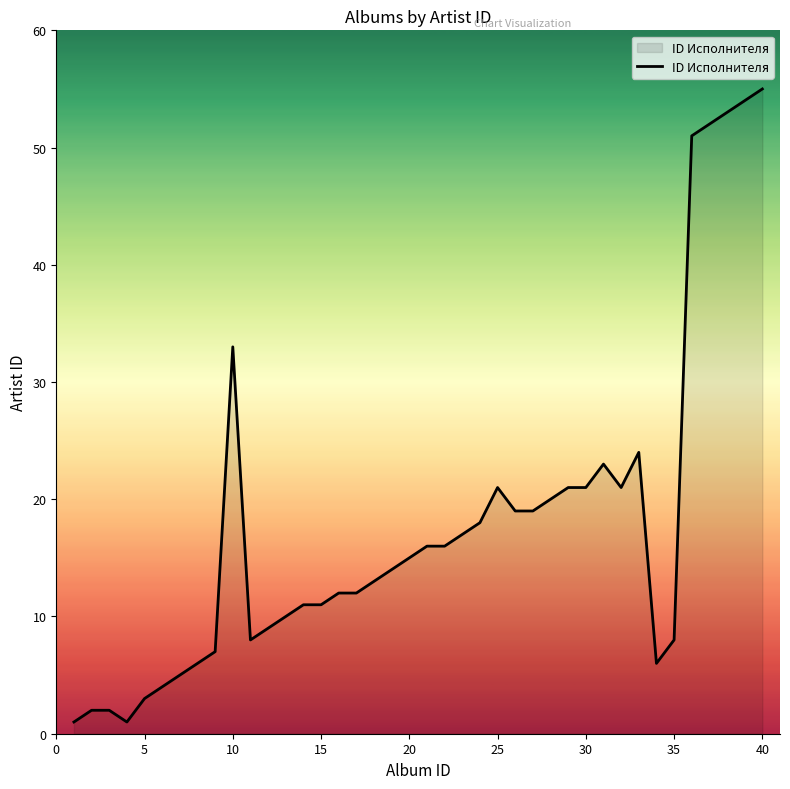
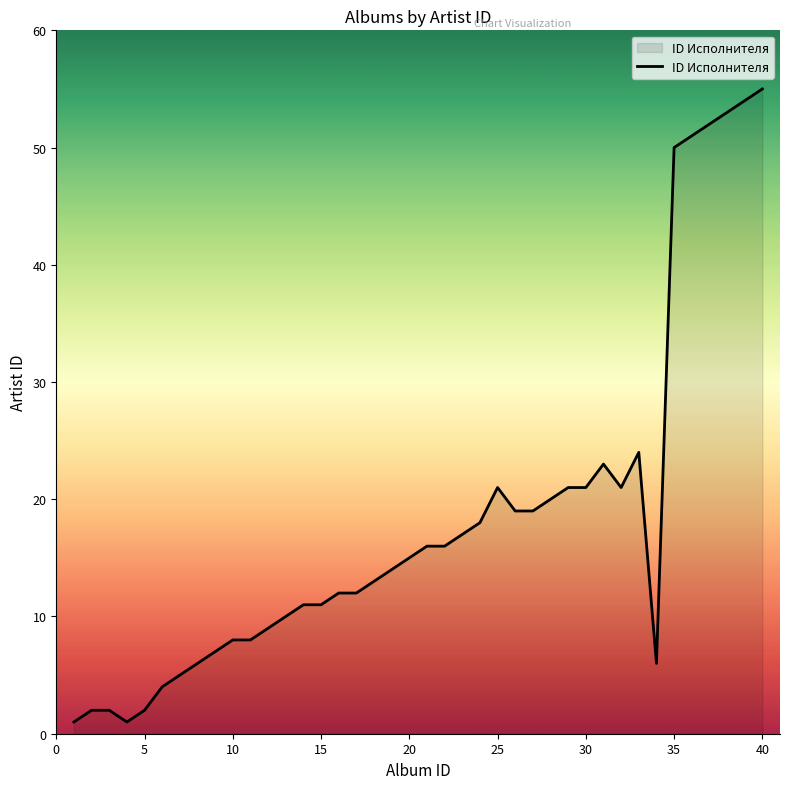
5: 3 -> 2
10: 33 -> 8
35: 8 -> 50
